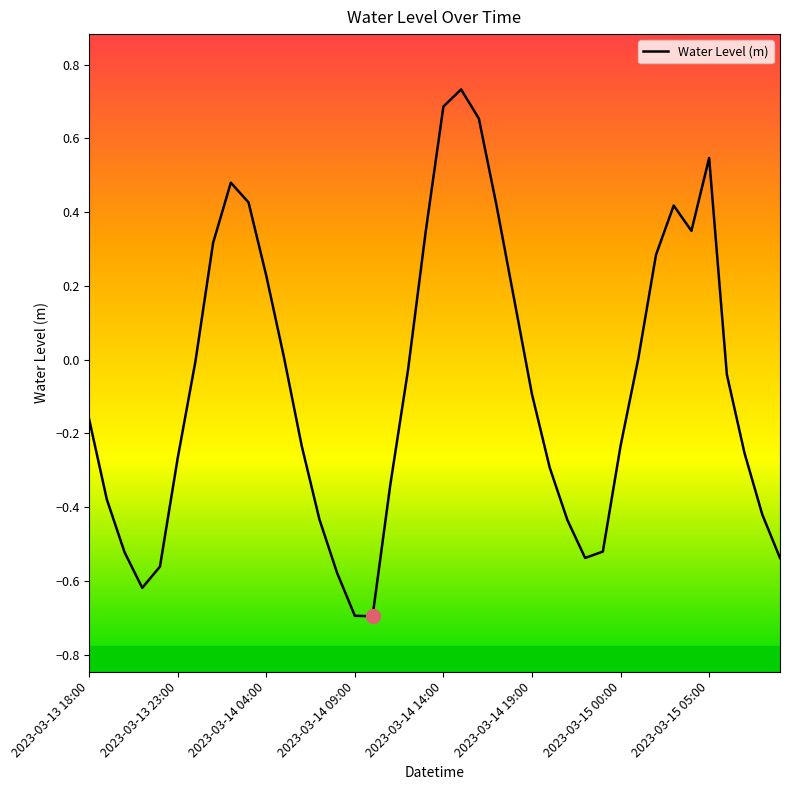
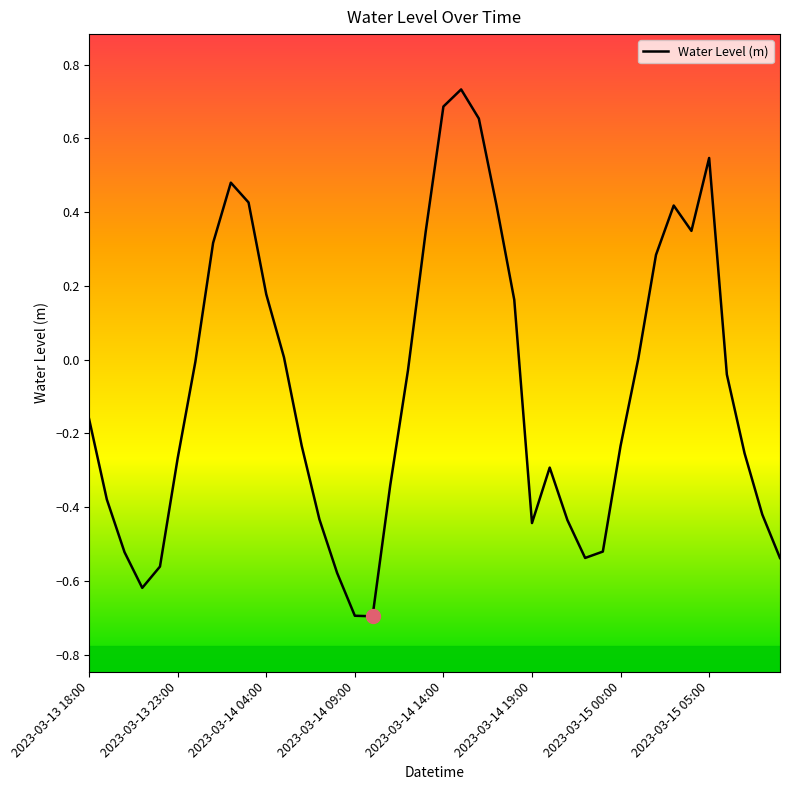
Water Level (m), 2023-03-14 04:00: 0.23 -> 0.18
Water Level (m), 2023-03-14 19:00: -0.09 -> -0.44
